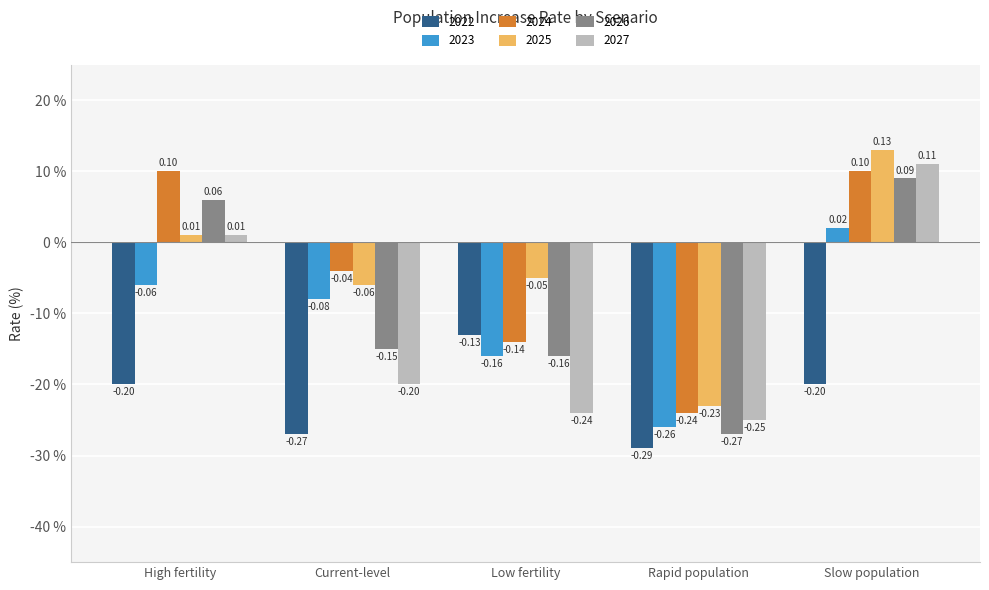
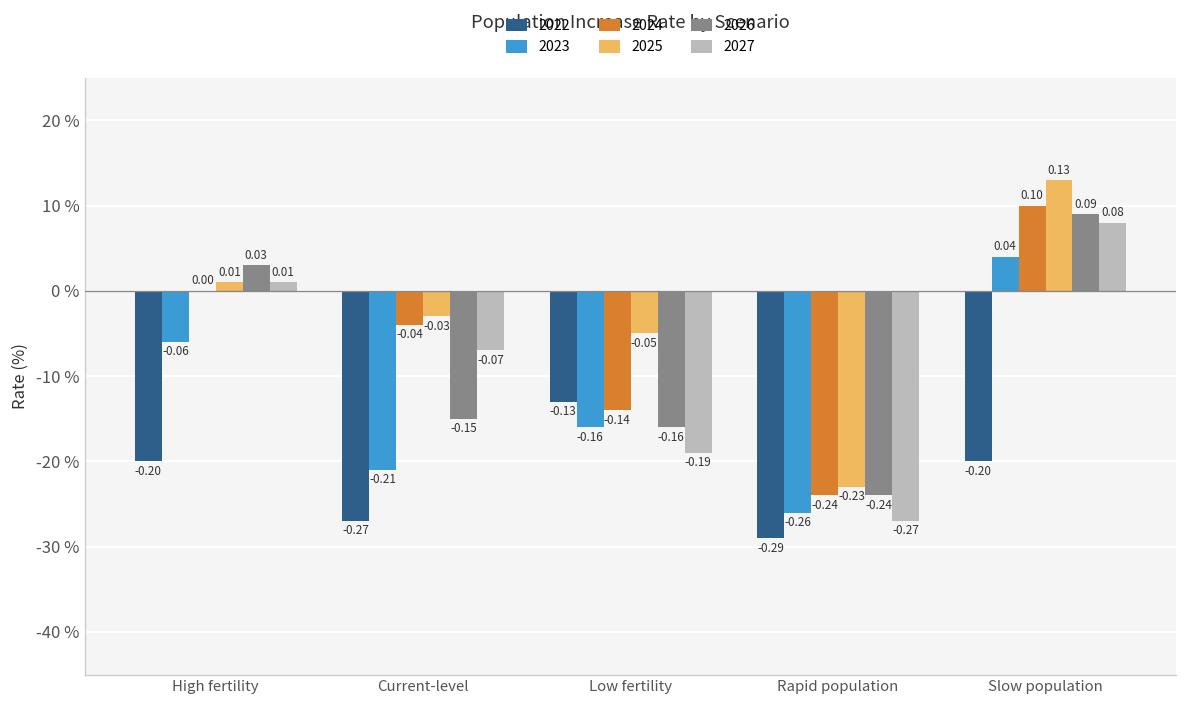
2024, High fertility: 0.10 -> 0.00
2026, High fertility: 0.06 -> 0.03
2023, Current-level: -0.08 -> -0.21
2025, Current-level: -0.06 -> -0.03
2027, Current-level: -0.20 -> -0.07
2027, Low fertility: -0.24 -> -0.19
2026, Rapid population: -0.27 -> -0.24
2027, Rapid population: -0.25 -> -0.27
2023, Slow population: 0.02 -> 0.04
2027, Slow population: 0.11 -> 0.08
